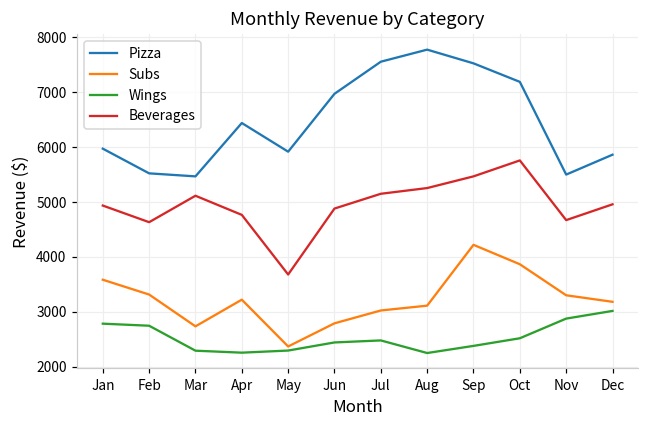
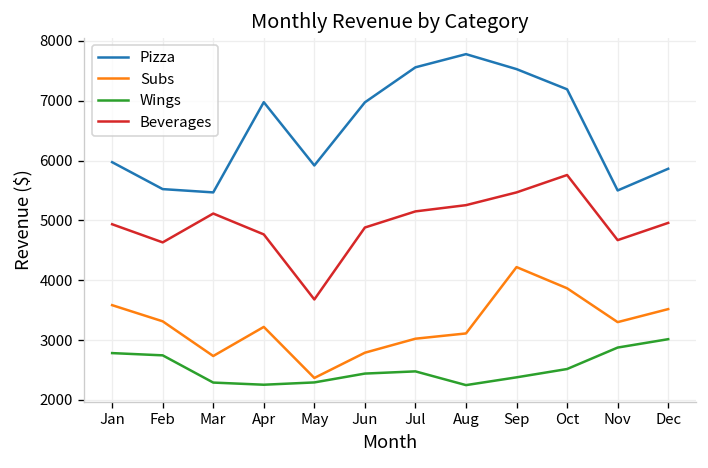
Pizza, Apr: 6400 -> 7000
Subs, Dec: 3200 -> 3500
